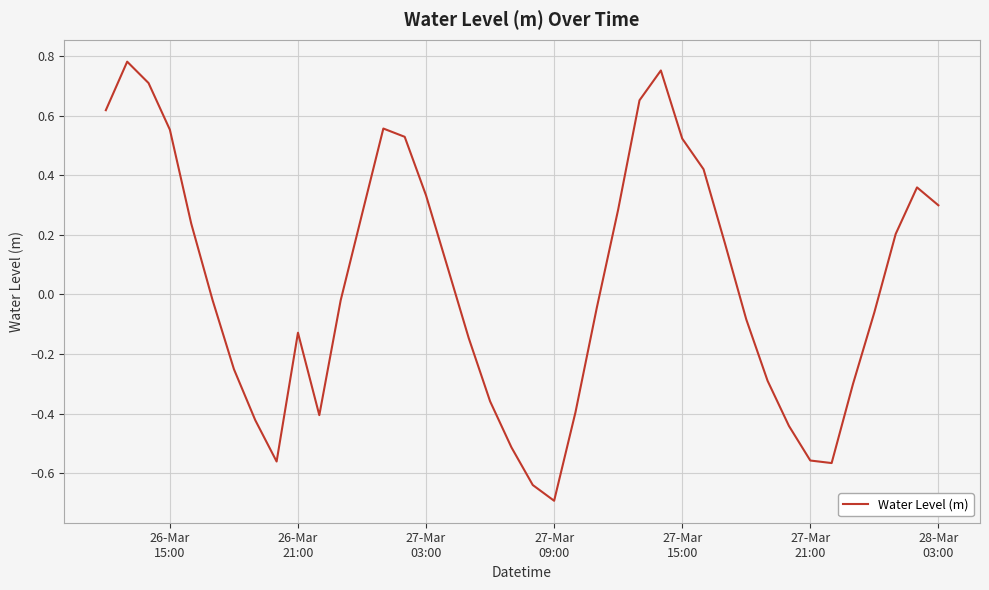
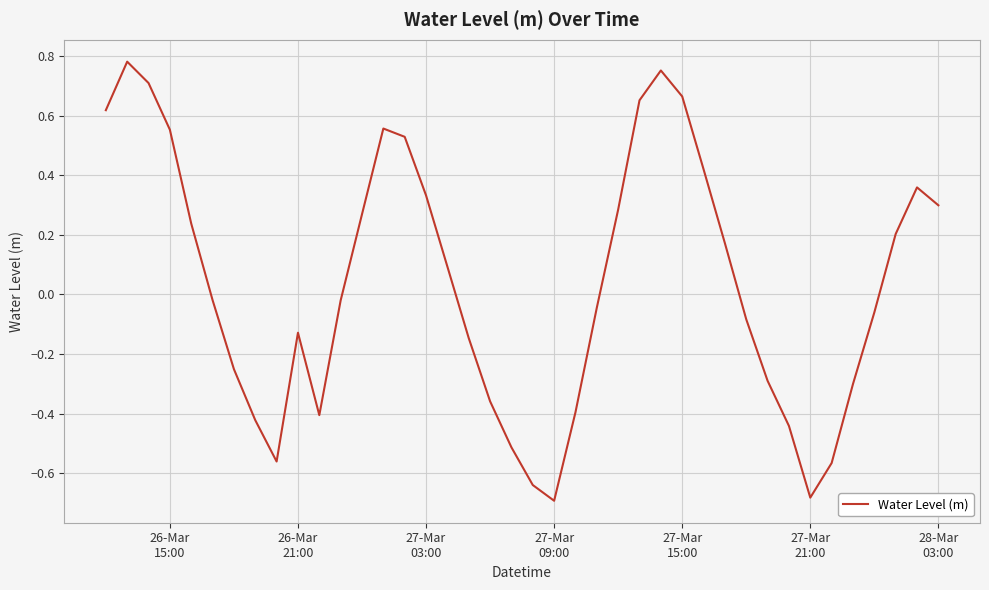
27-Mar 15:00: 0.52 -> 0.66
27-Mar 21:00: -0.56 -> -0.68
